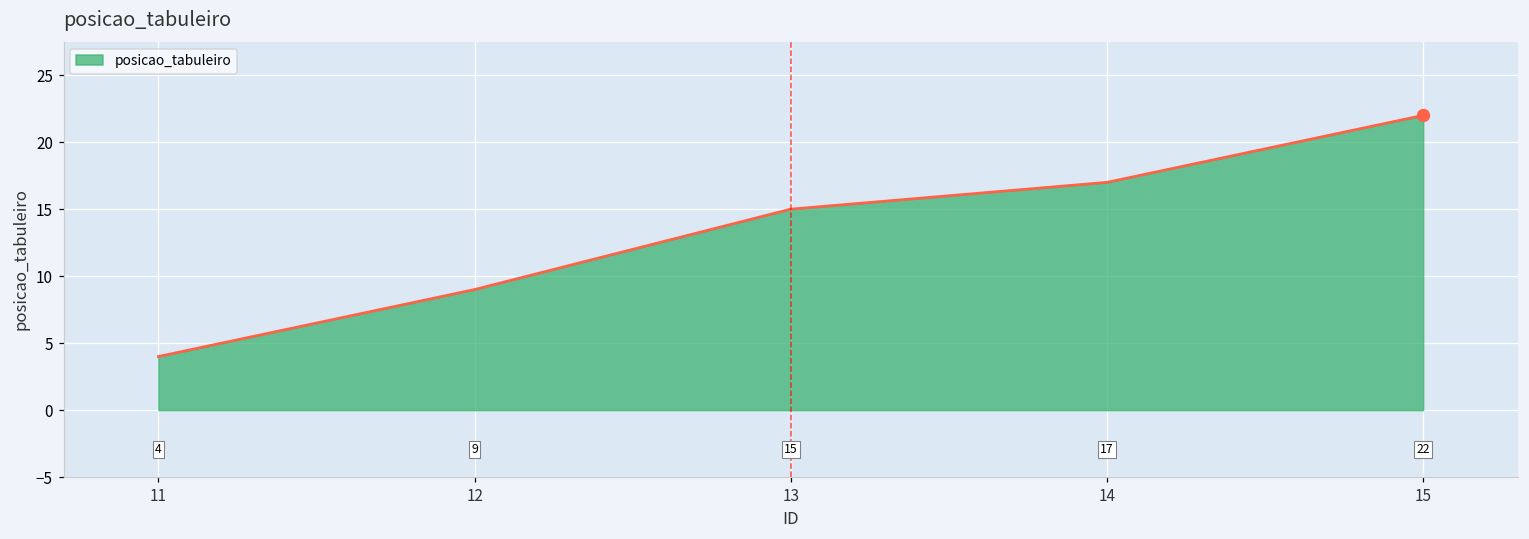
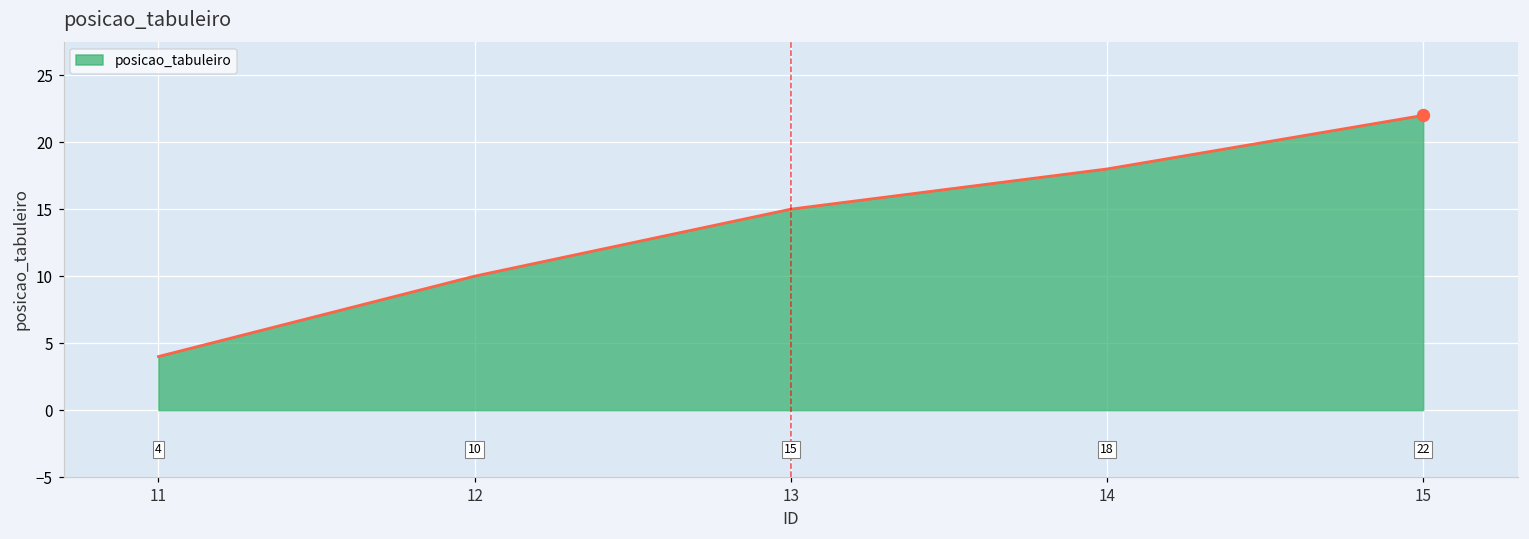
posicao_tabuleiro, 12: 9 -> 10
posicao_tabuleiro, 14: 17 -> 18
